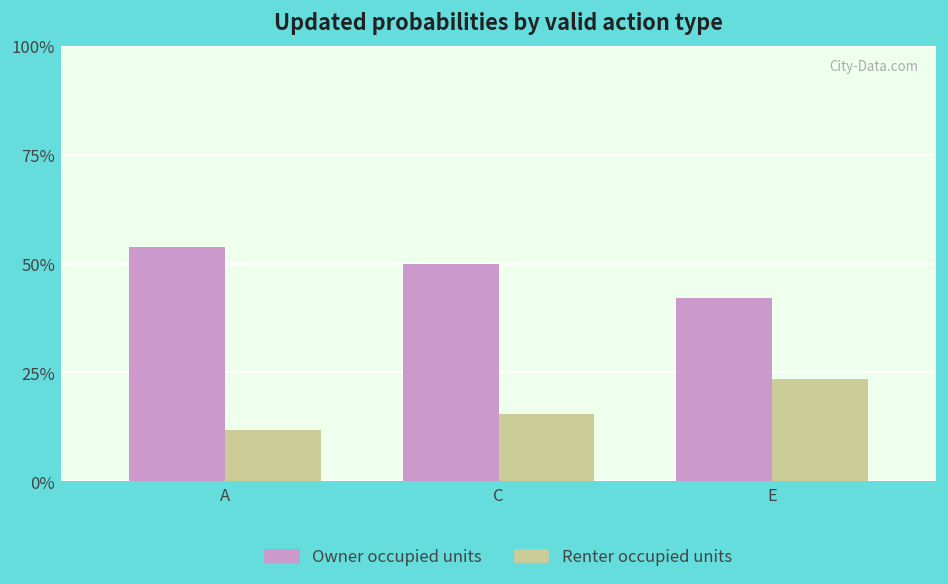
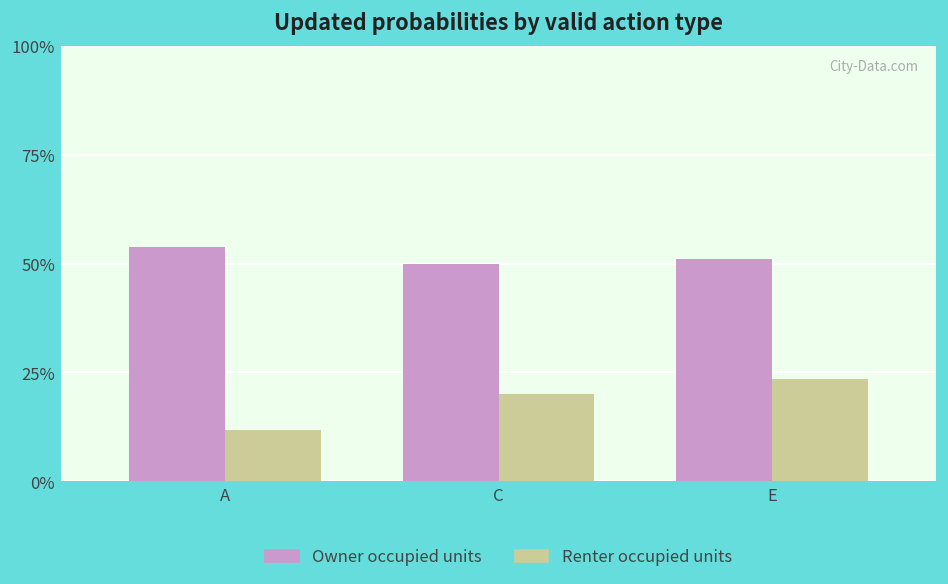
Renter occupied units, C: 16% -> 20%
Owner occupied units, E: 42% -> 51%
